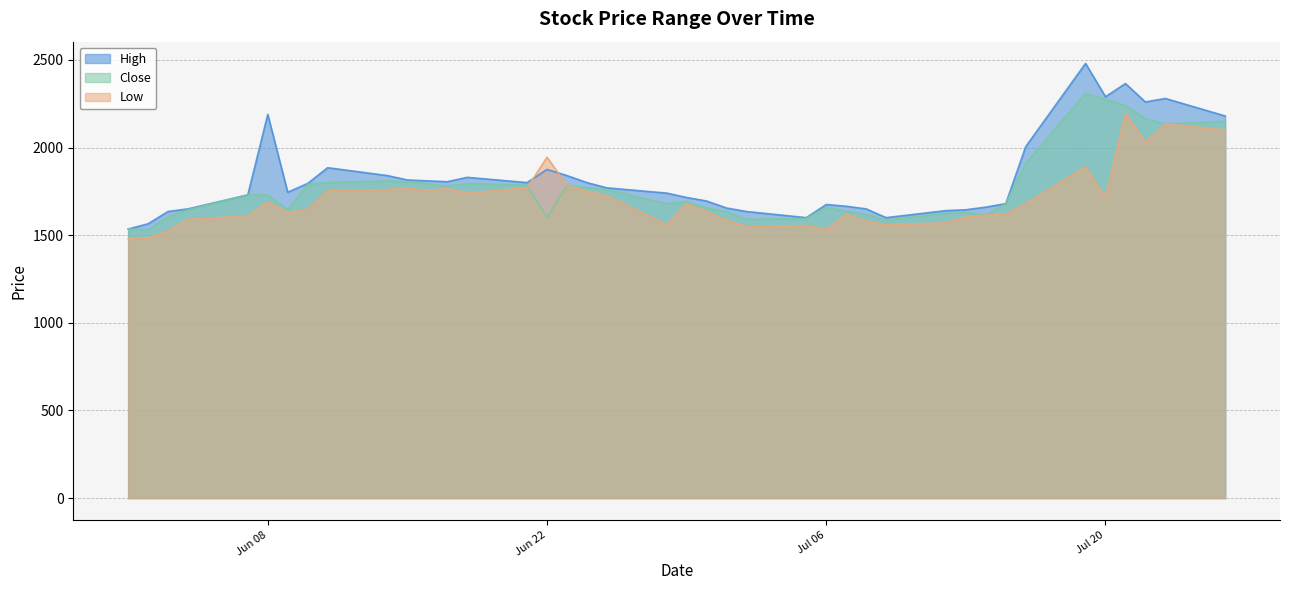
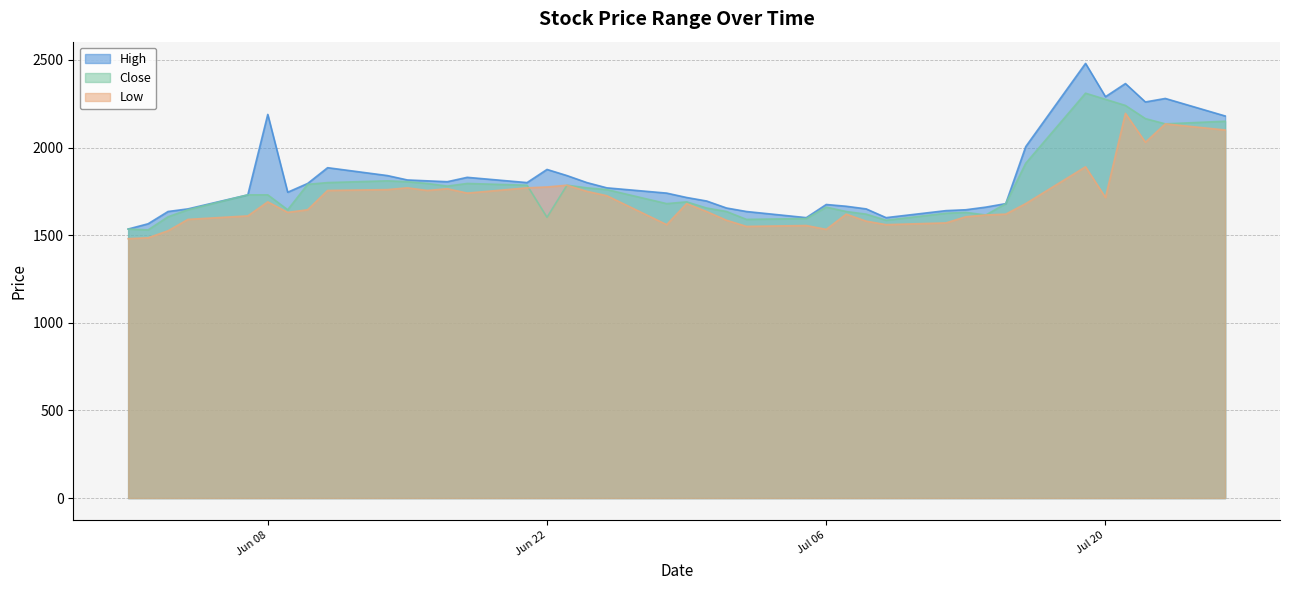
Low, Jun 22: 1950 -> 1780
